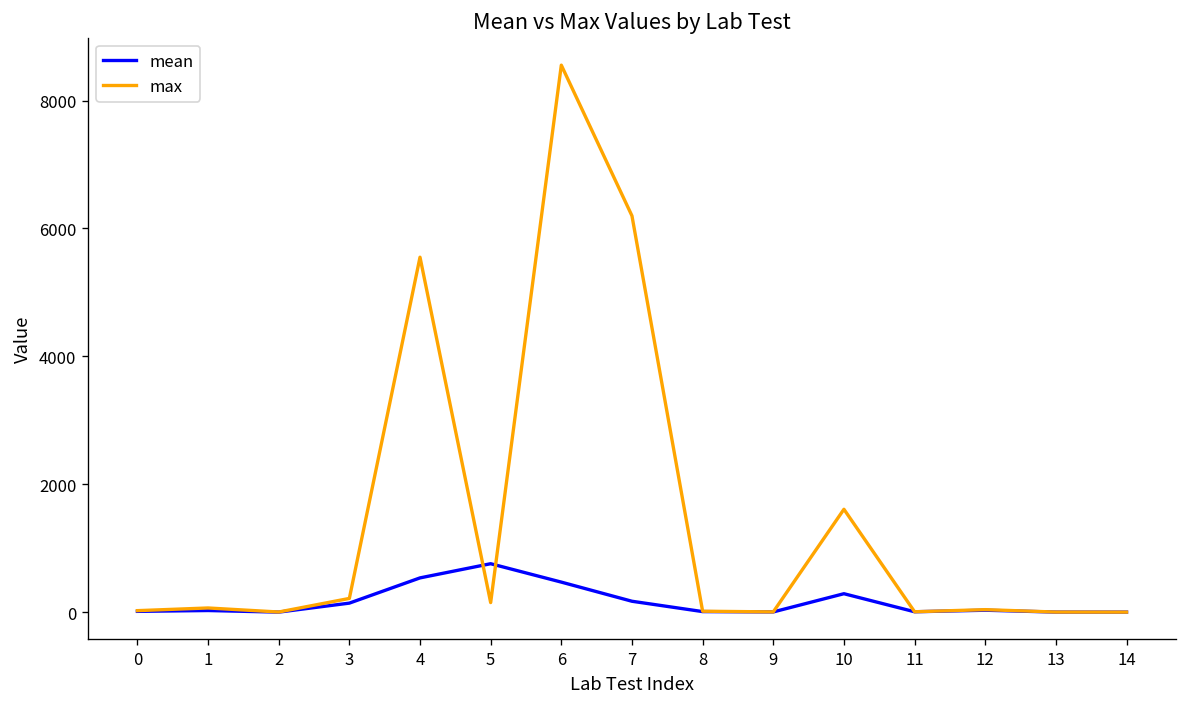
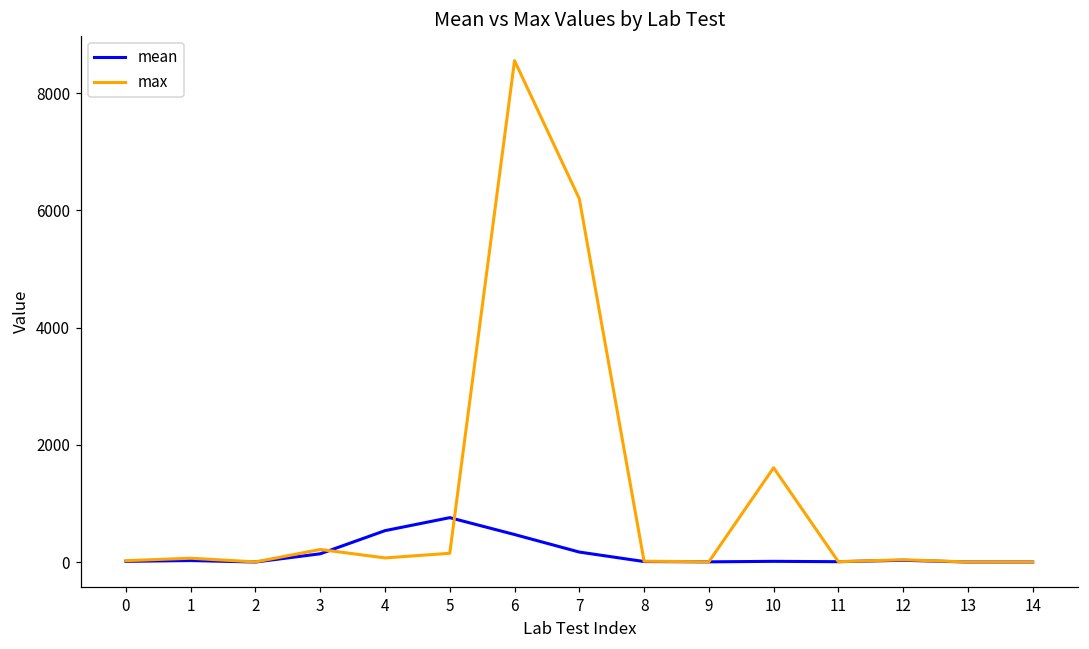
max, 4: 5600 -> 100
mean, 10: 300 -> 0
